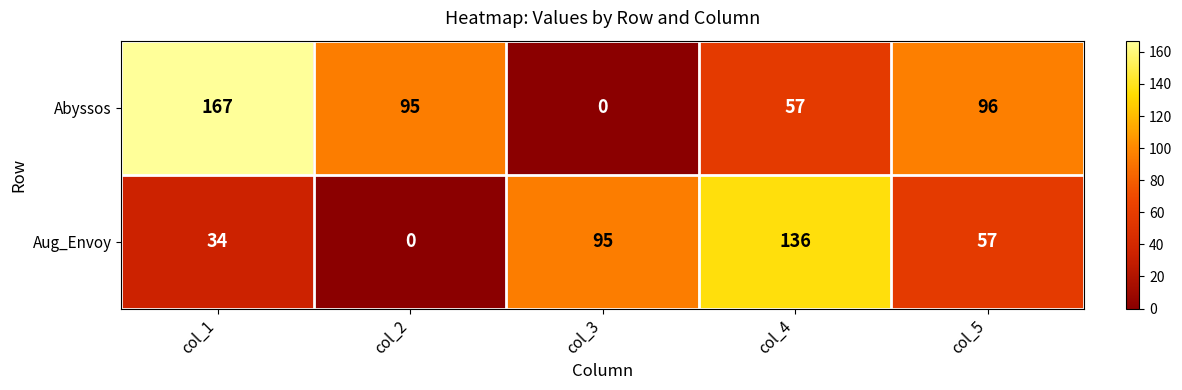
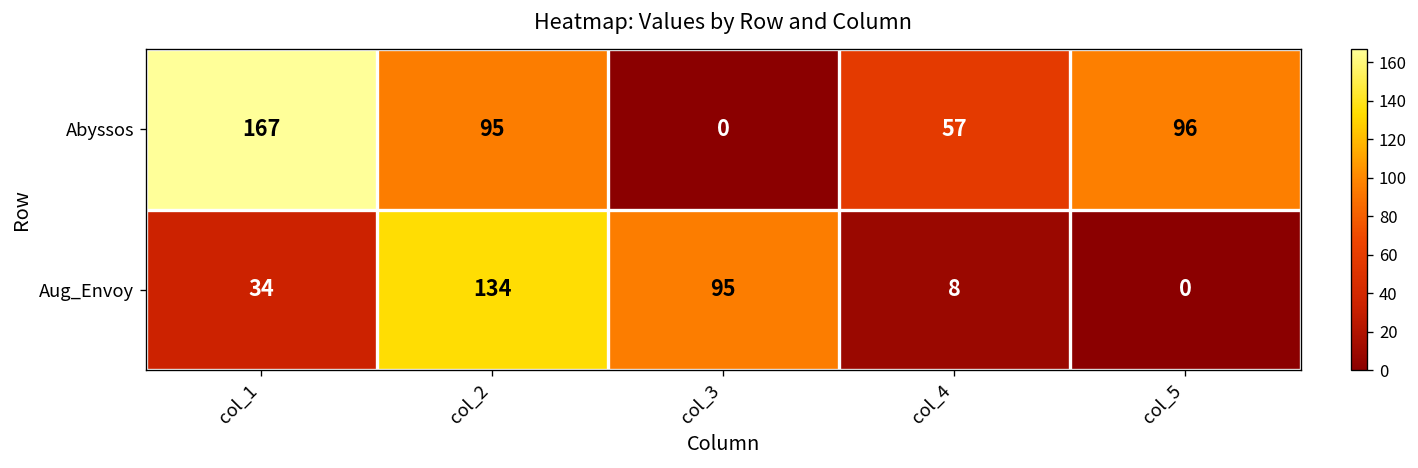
Aug_Envoy, col_2: 0 -> 134
Aug_Envoy, col_4: 136 -> 8
Aug_Envoy, col_5: 57 -> 0
